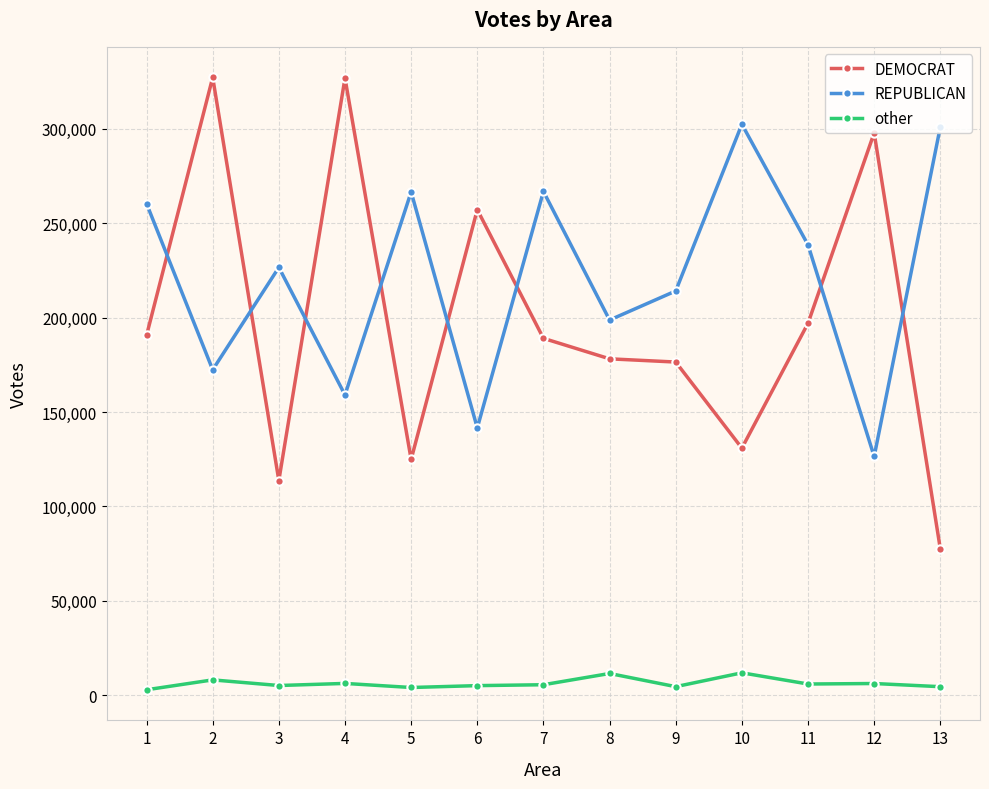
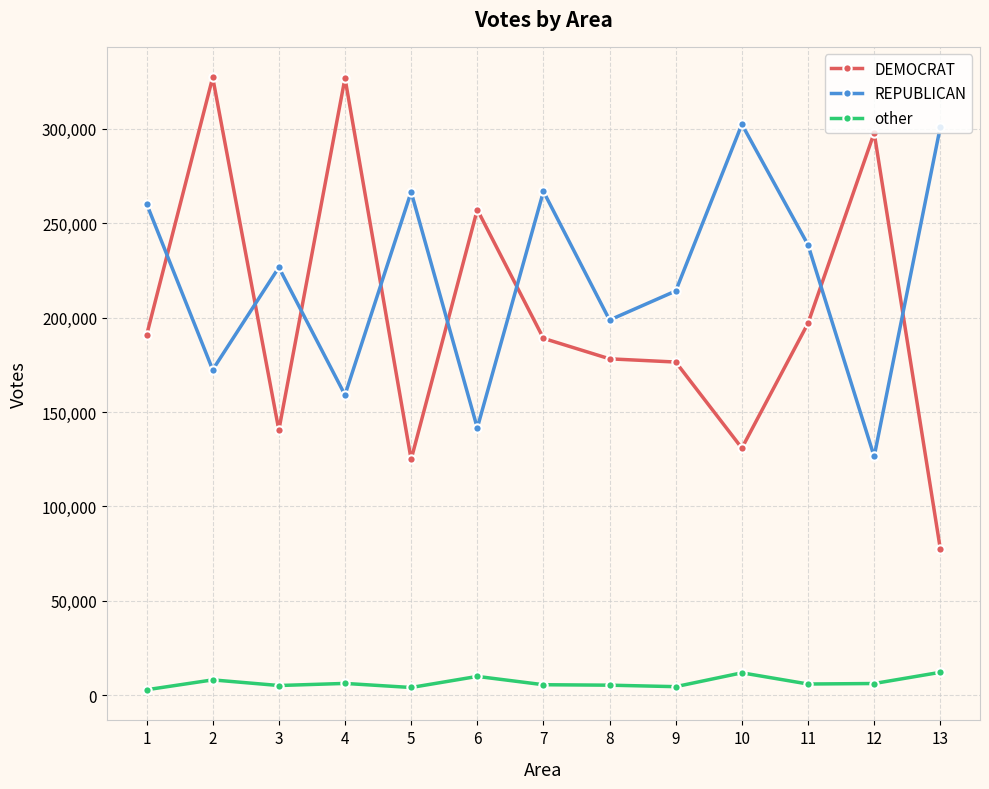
DEMOCRAT, 3: 114,000 -> 140,000
other, 6: 5,000 -> 10,000
other, 8: 12,000 -> 5,000
other, 13: 5,000 -> 12,000
